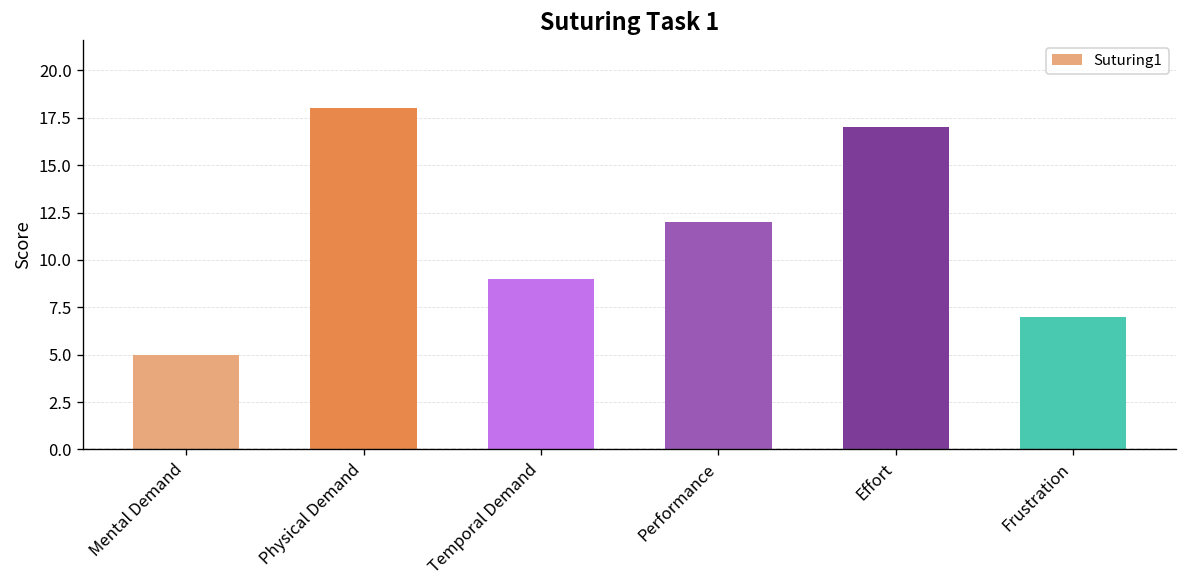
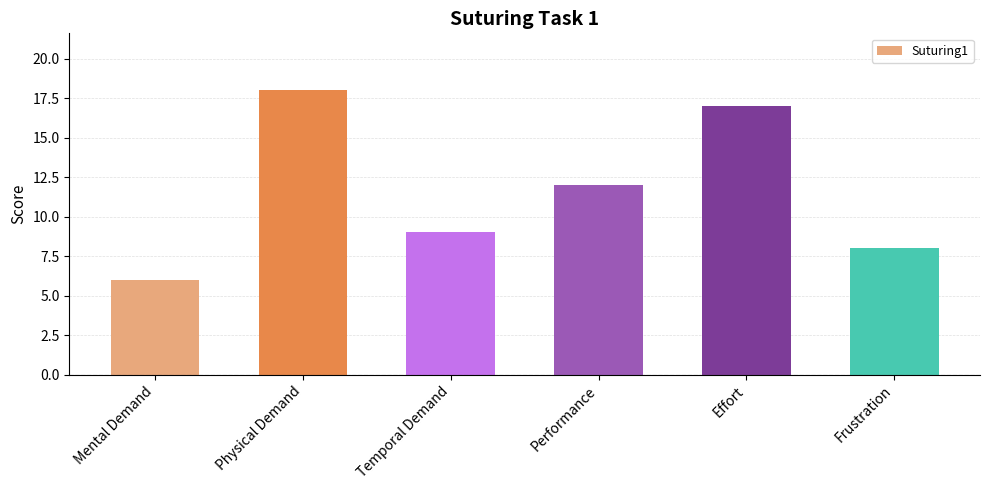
Mental Demand: 5 -> 6
Frustration: 7 -> 8
